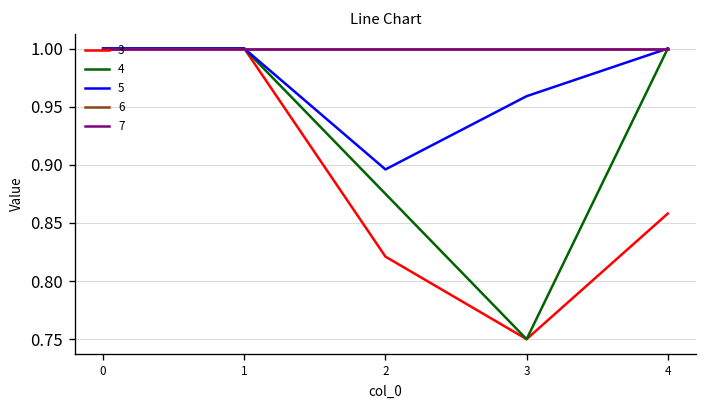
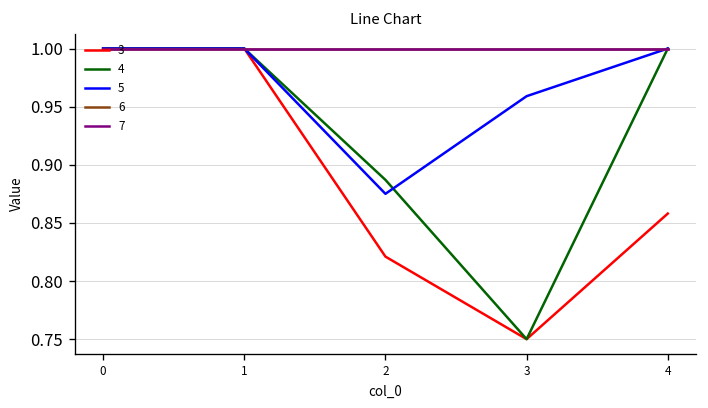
4, 2: 0.88 -> 0.89
5, 2: 0.90 -> 0.88
